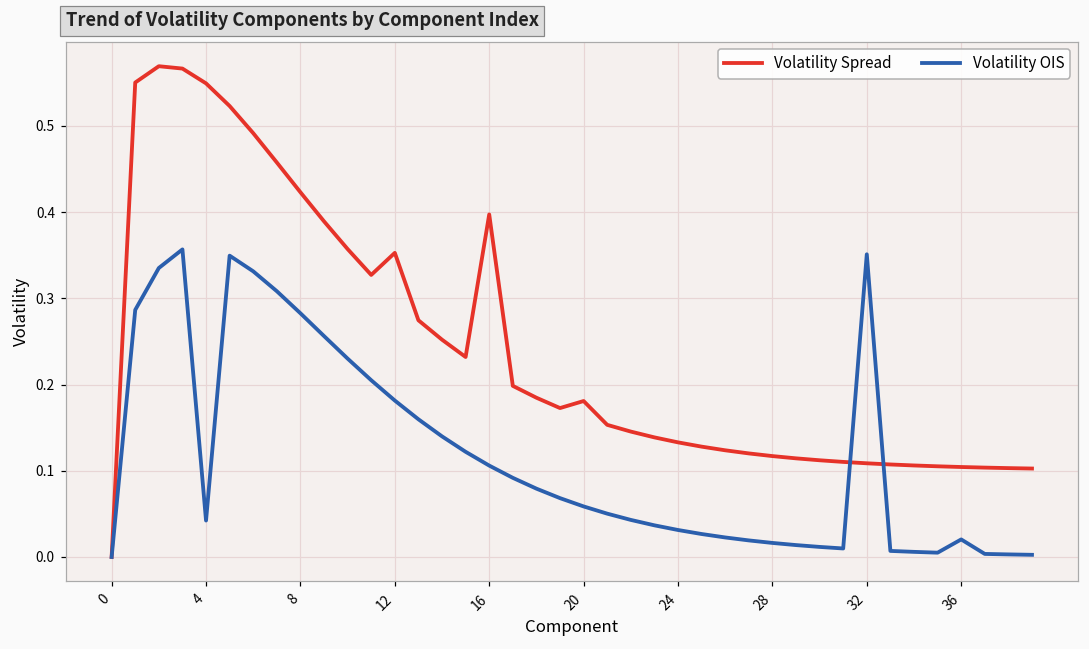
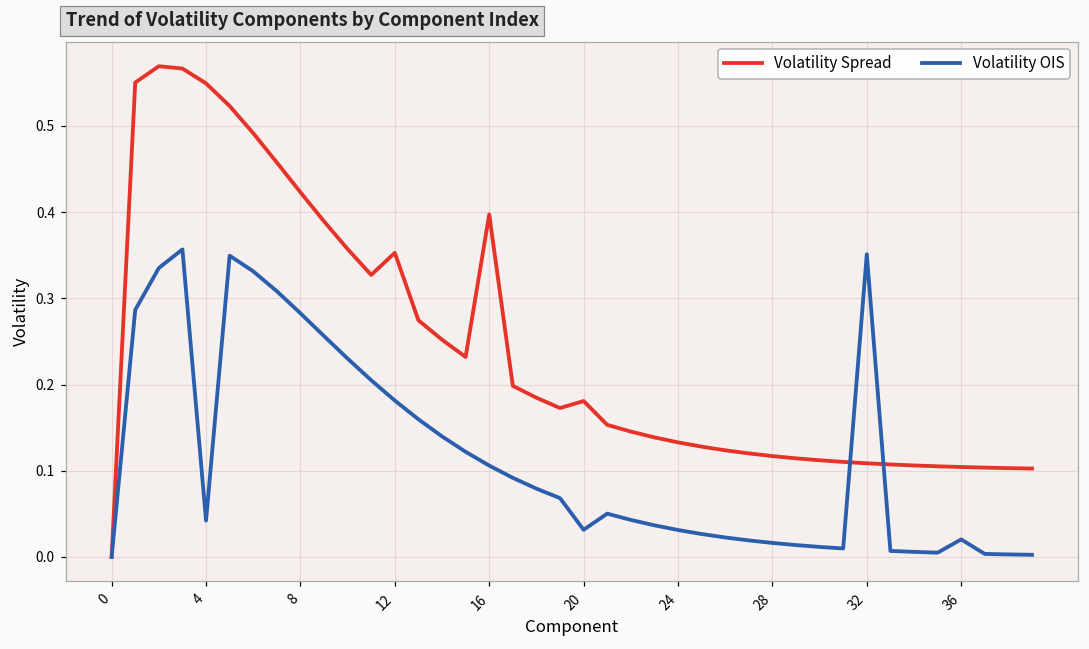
Volatility OIS, 20: 0.06 -> 0.03
